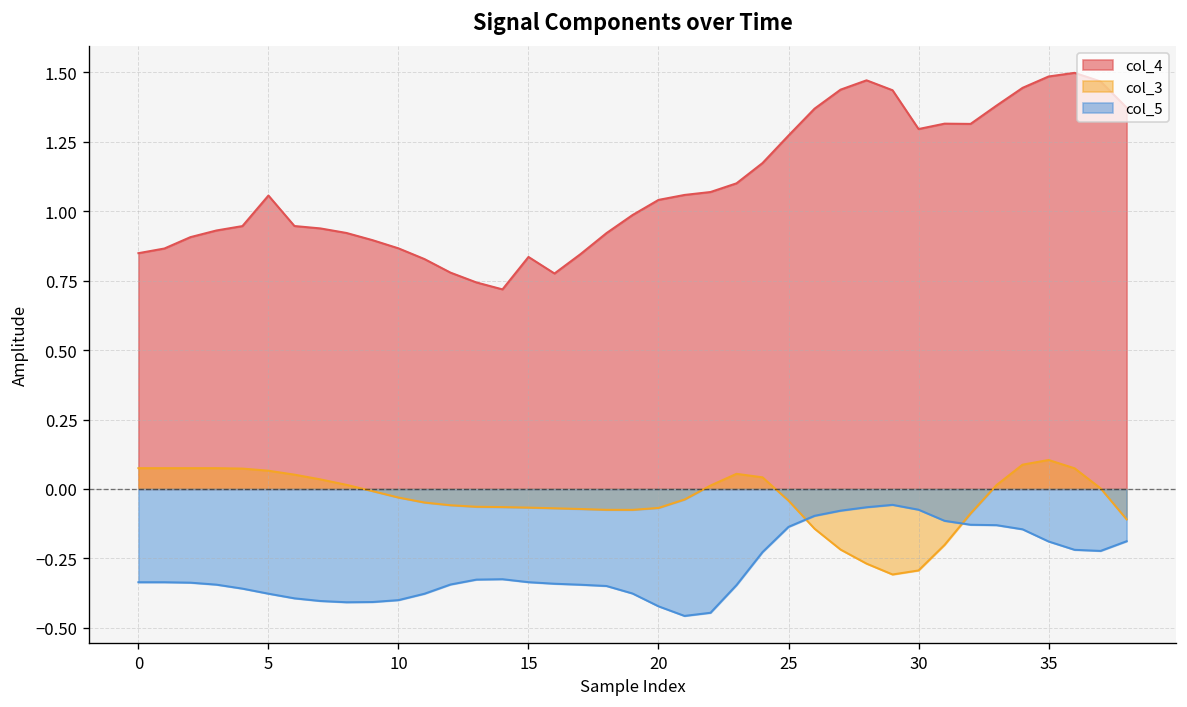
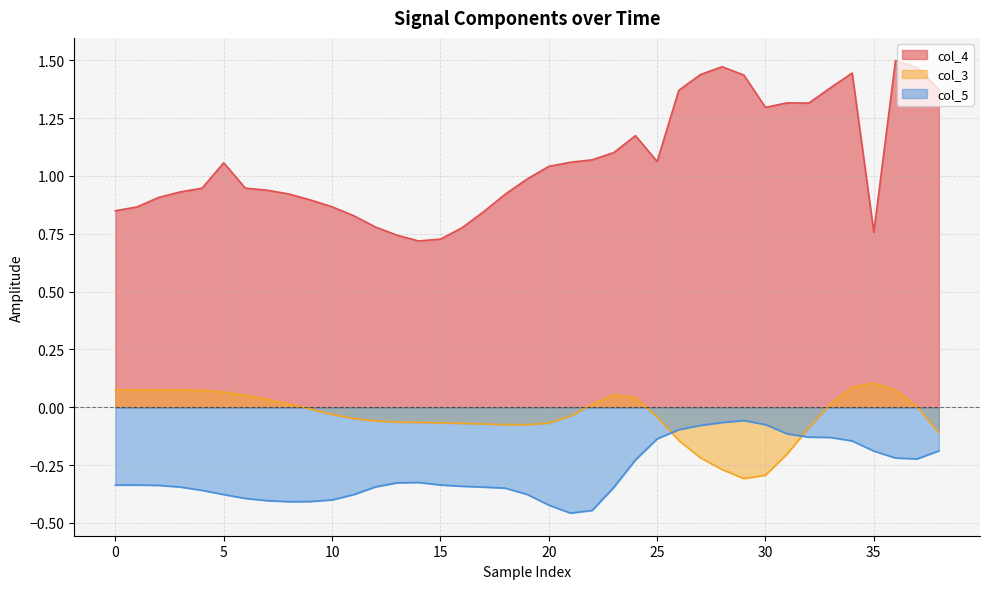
col_4, 15: 0.84 -> 0.73
col_4, 25: 1.27 -> 1.06
col_4, 35: 1.49 -> 0.76
